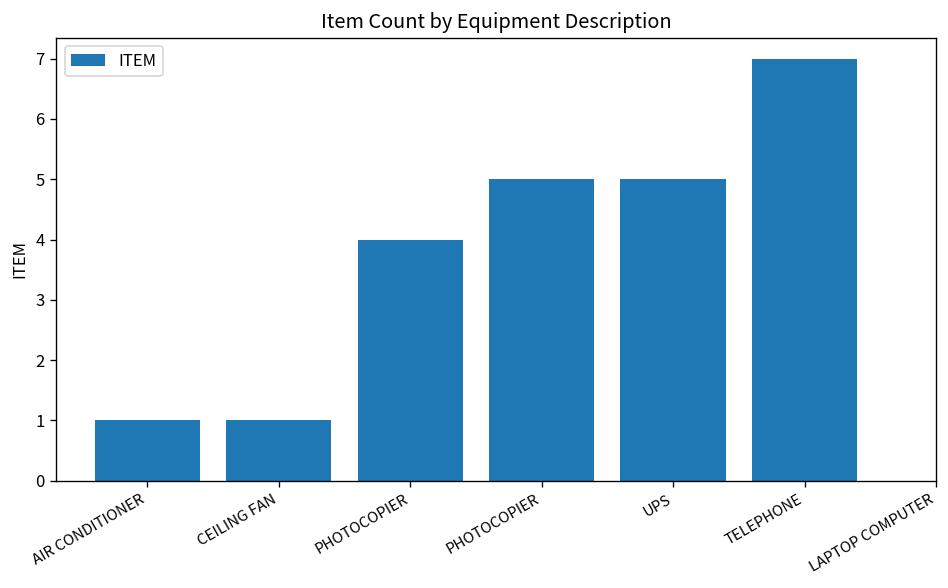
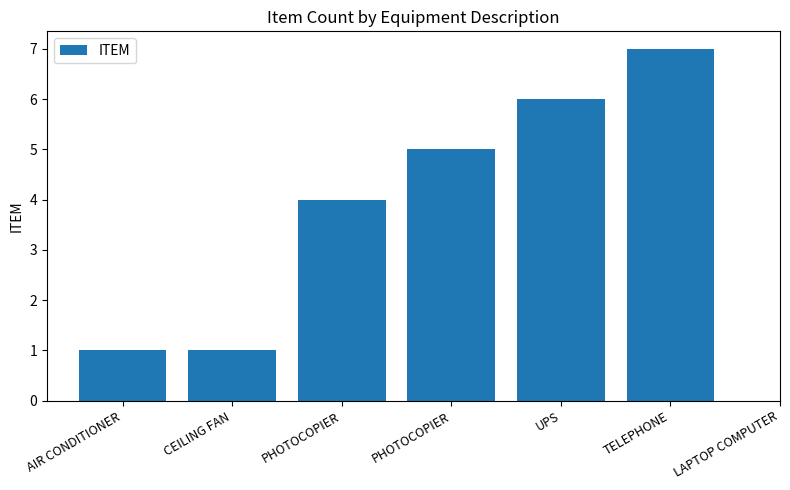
UPS: 5 -> 6
